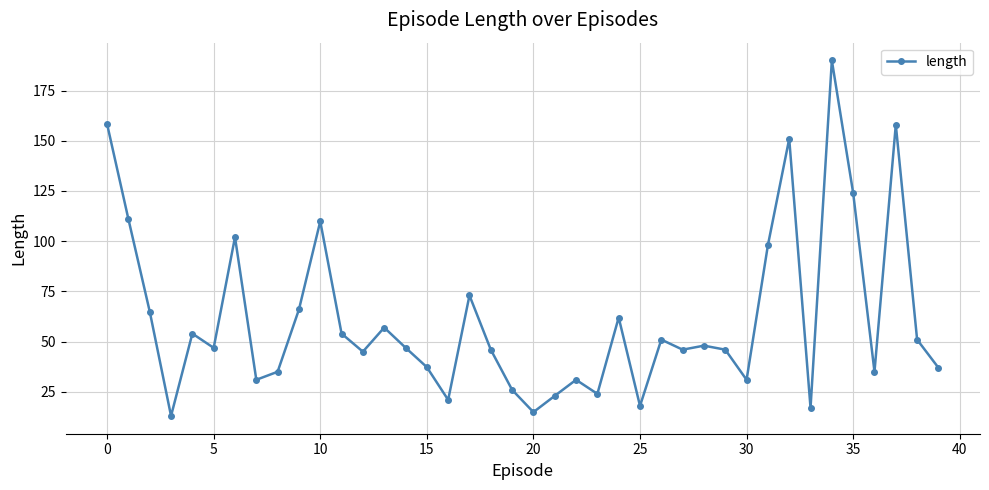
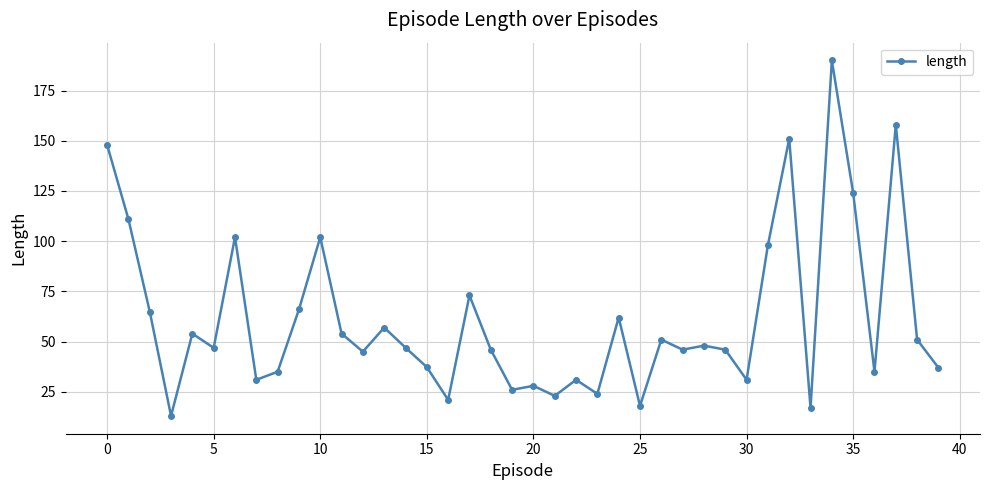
0: 158 -> 148
10: 110 -> 102
20: 15 -> 28
